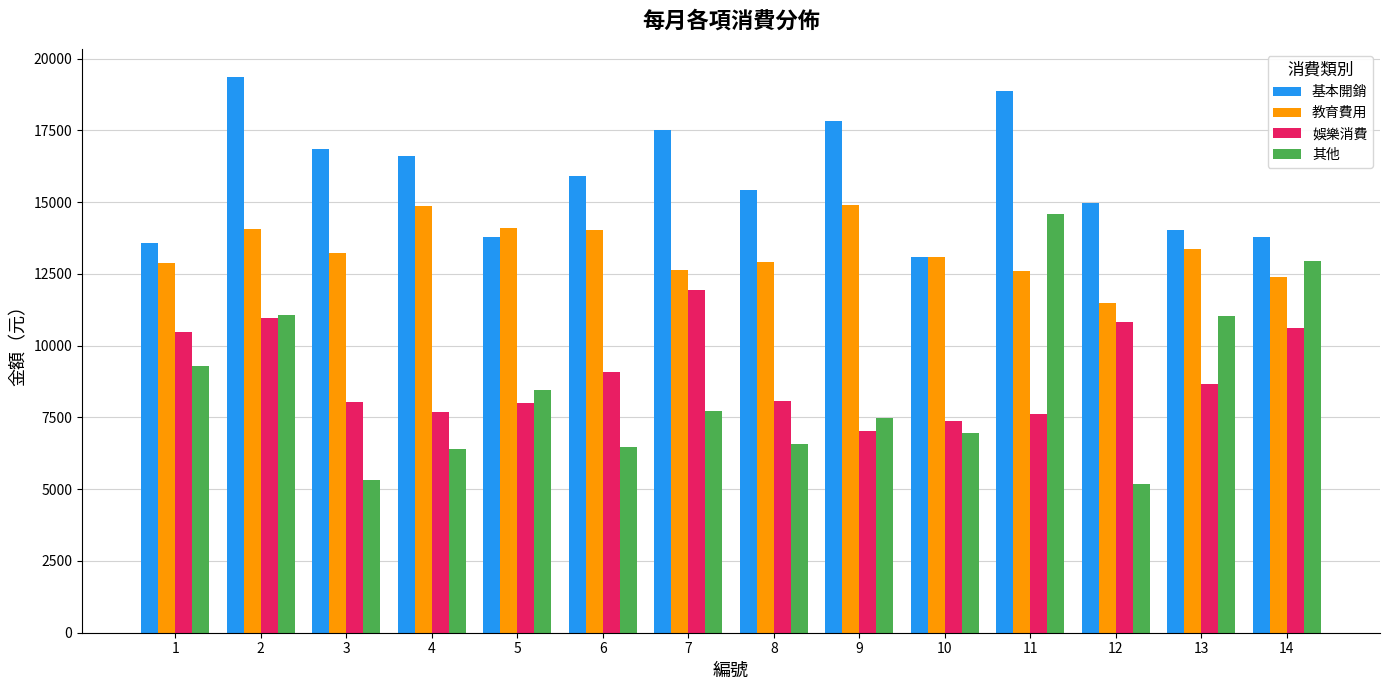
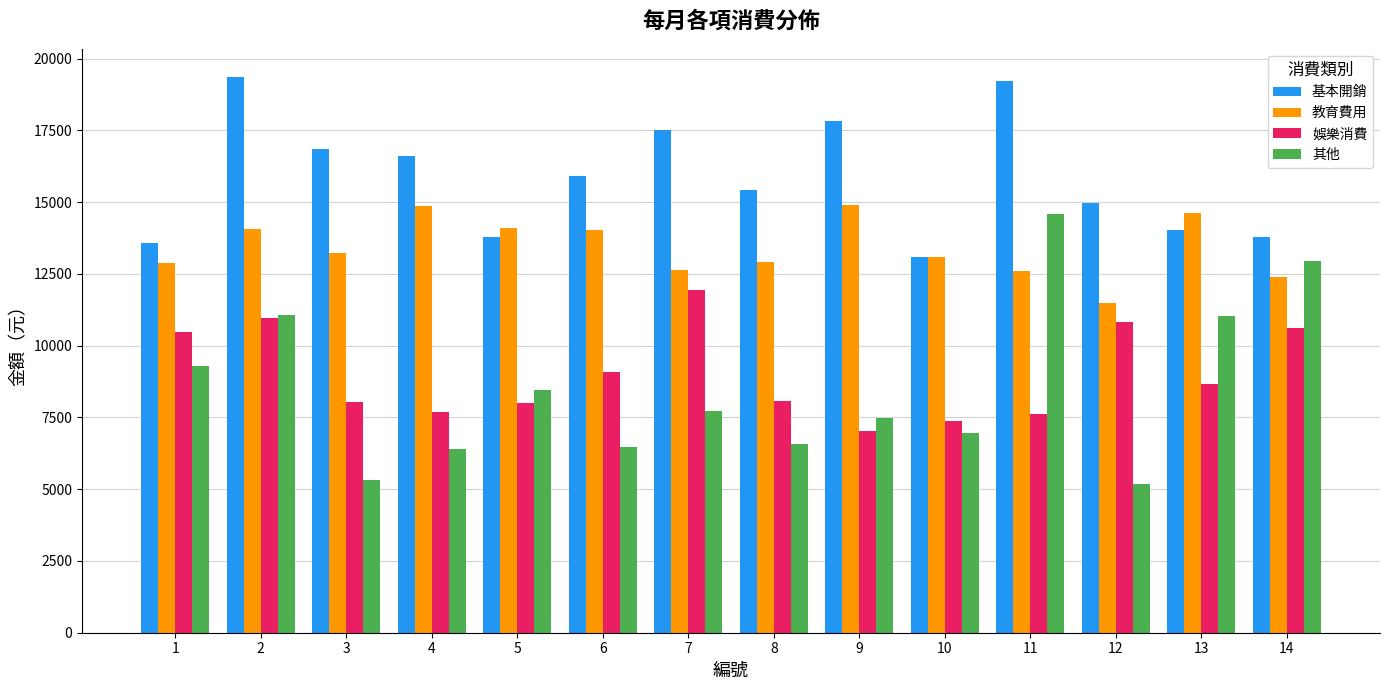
基本開銷, 11: 18900 -> 19200
教育費用, 13: 13400 -> 14600
